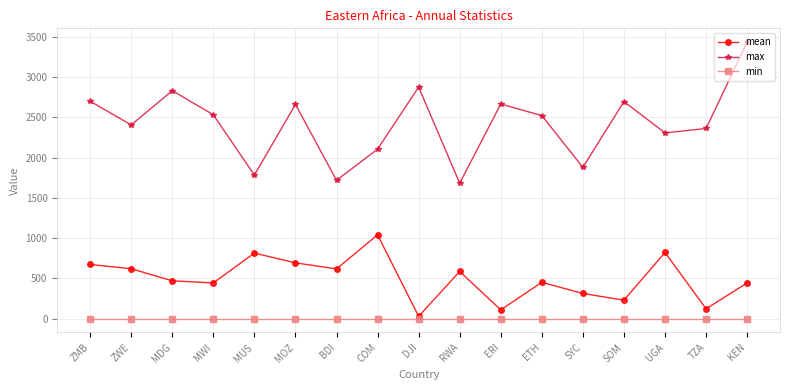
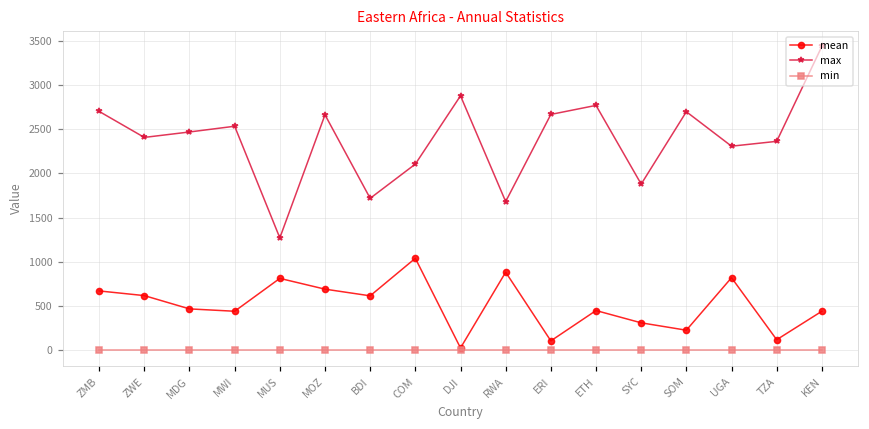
max, MDG: 2800 -> 2500
max, MUS: 1800 -> 1300
mean, RWA: 600 -> 900
max, ETH: 2500 -> 2800
